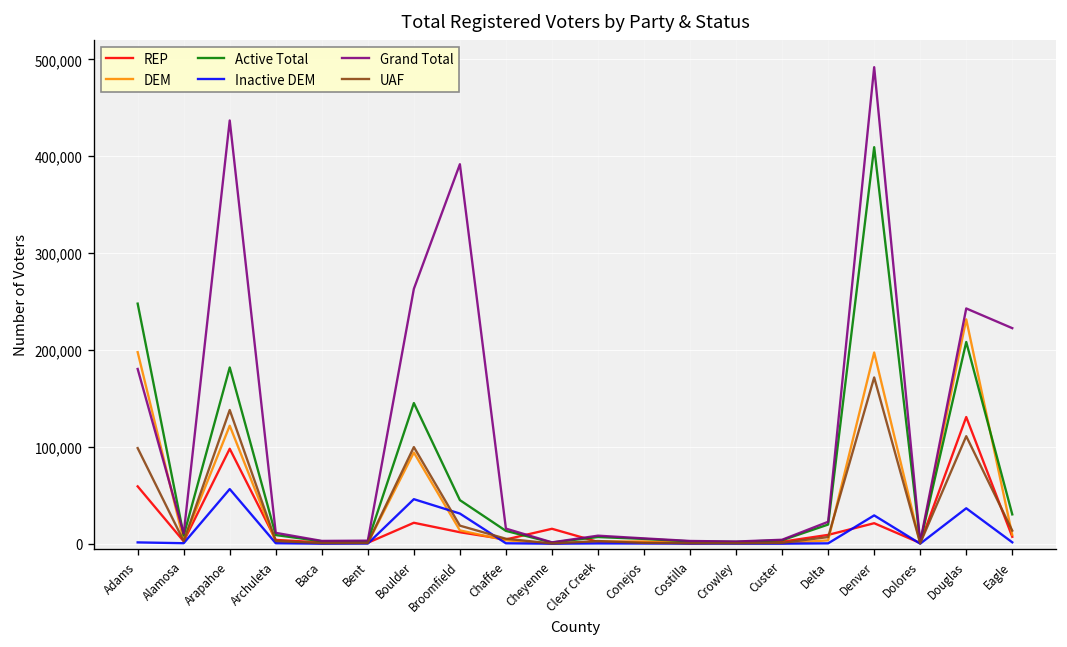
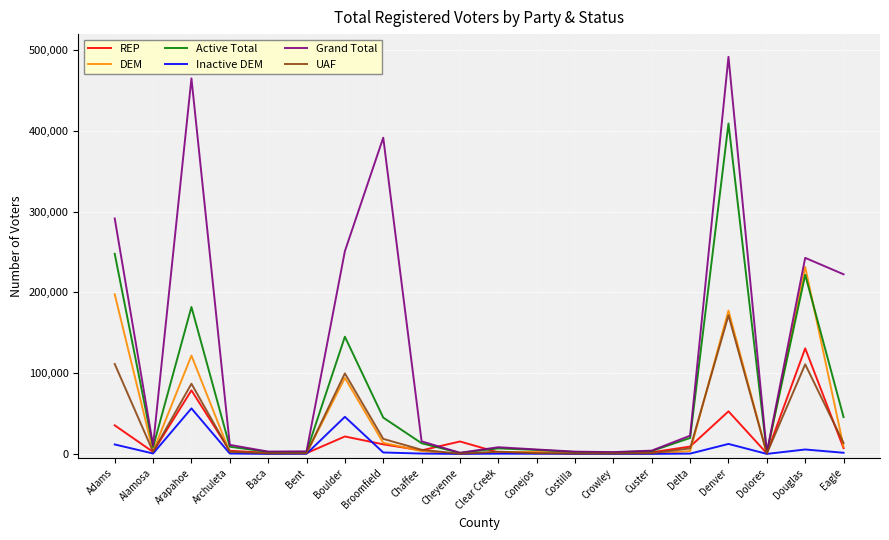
REP, Adams: 60,000 -> 40,000
Inactive DEM, Adams: 0 -> 10,000
Grand Total, Adams: 180,000 -> 290,000
UAF, Adams: 100,000 -> 110,000
REP, Arapahoe: 100,000 -> 80,000
Grand Total, Arapahoe: 440,000 -> 470,000
UAF, Arapahoe: 140,000 -> 90,000
Grand Total, Boulder: 260,000 -> 250,000
Inactive DEM, Broomfield: 30,000 -> 0
REP, Denver: 20,000 -> 50,000
DEM, Denver: 200,000 -> 180,000
Inactive DEM, Denver: 30,000 -> 10,000
Active Total, Douglas: 210,000 -> 220,000
Inactive DEM, Douglas: 40,000 -> 10,000
Active Total, Eagle: 30,000 -> 50,000
